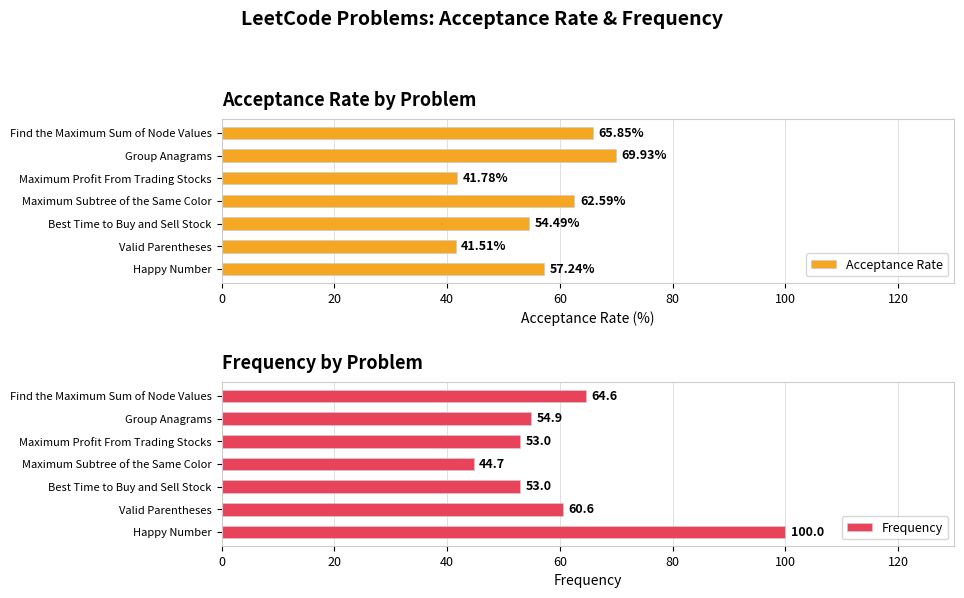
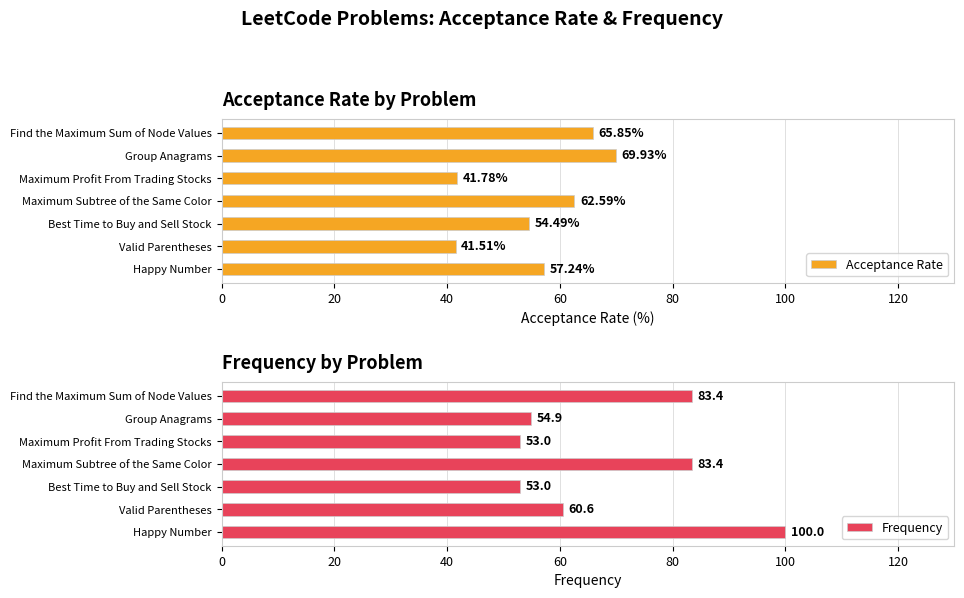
Frequency by Problem, Find the Maximum Sum of Node Values: 64.6 -> 83.4
Frequency by Problem, Maximum Subtree of the Same Color: 44.7 -> 83.4
